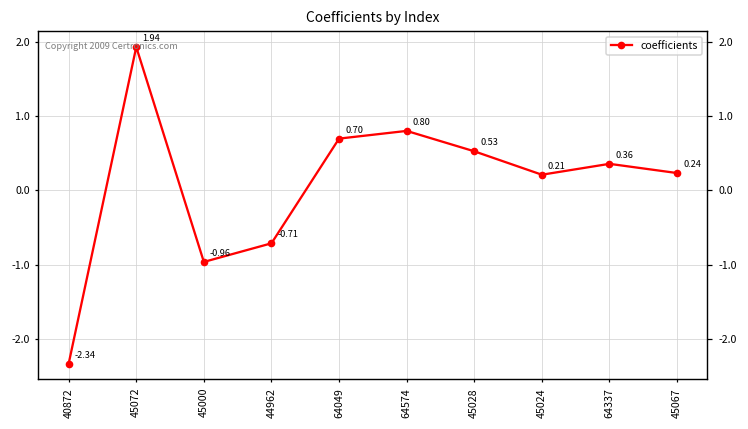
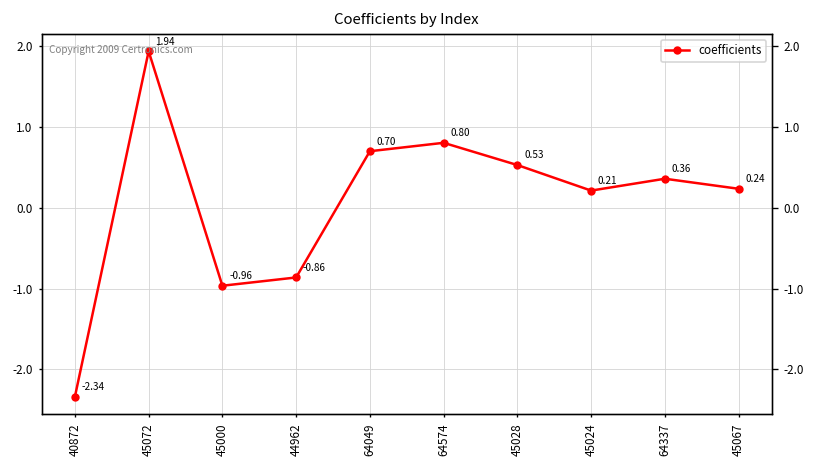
44962: -0.71 -> -0.86
